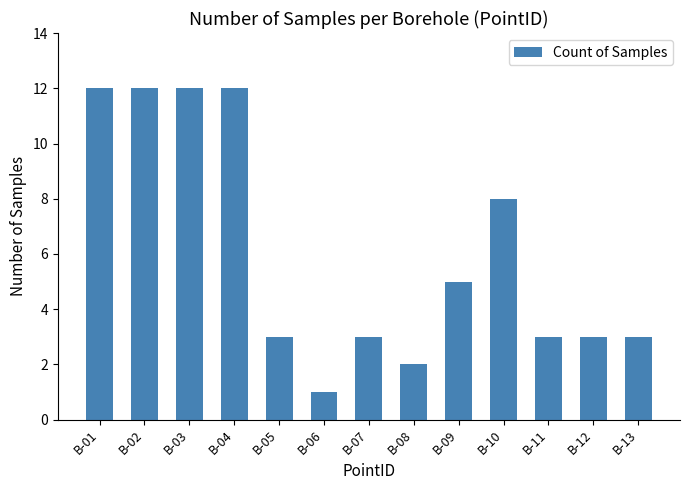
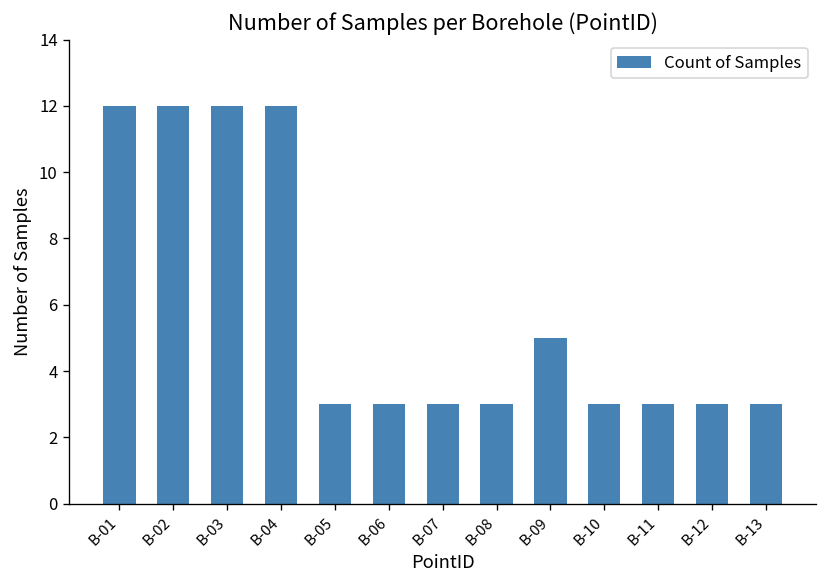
B-06: 1 -> 3
B-08: 2 -> 3
B-10: 8 -> 3
